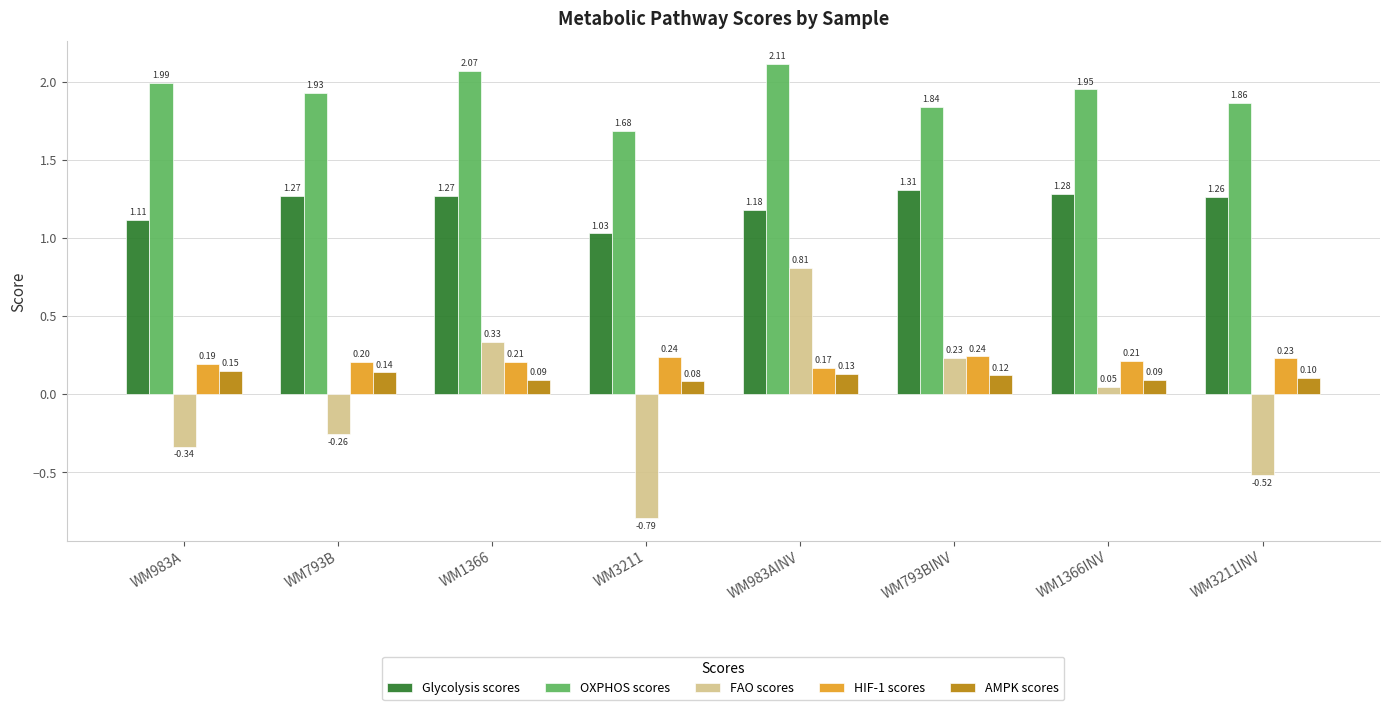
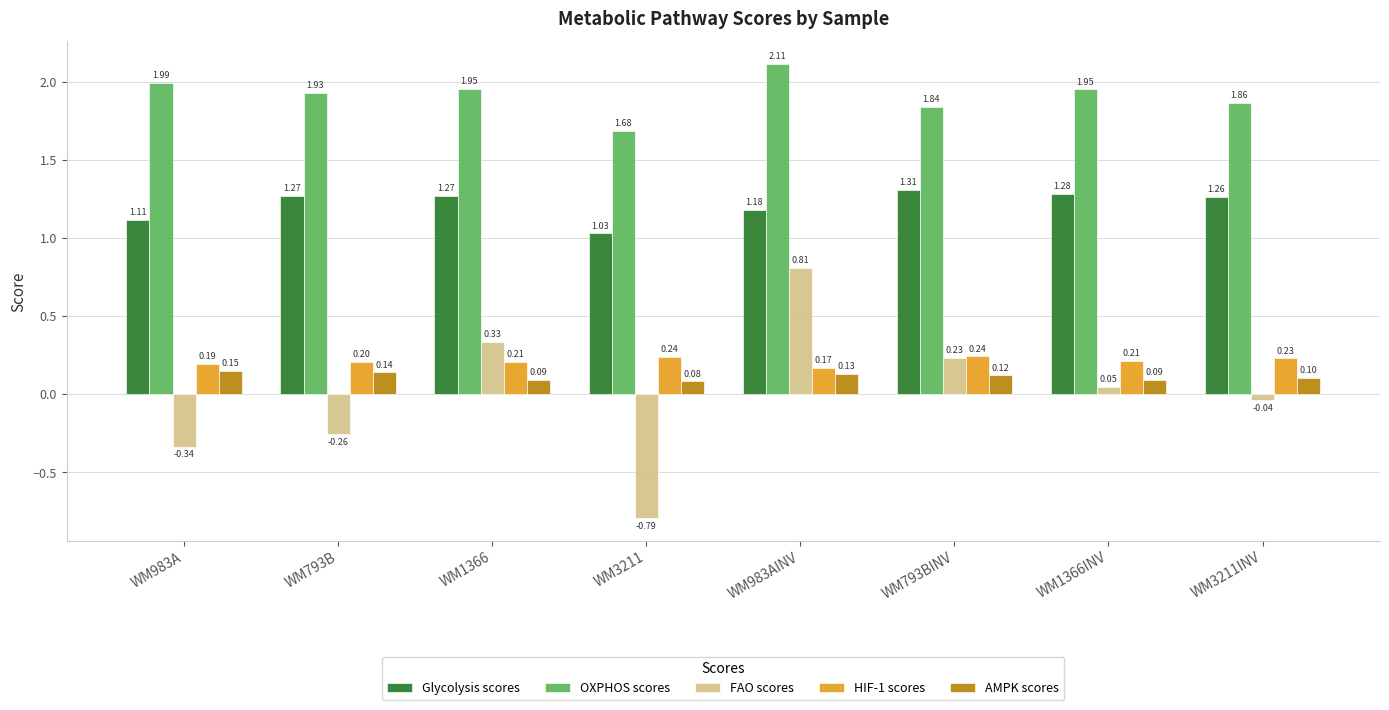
OXPHOS scores, WM1366: 2.07 -> 1.95
FAO scores, WM3211INV: -0.52 -> -0.04
